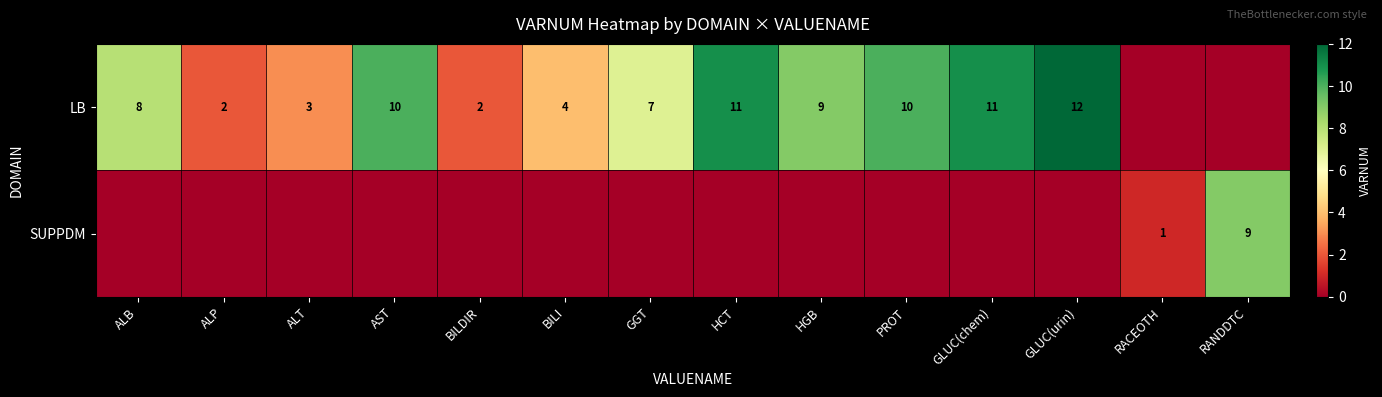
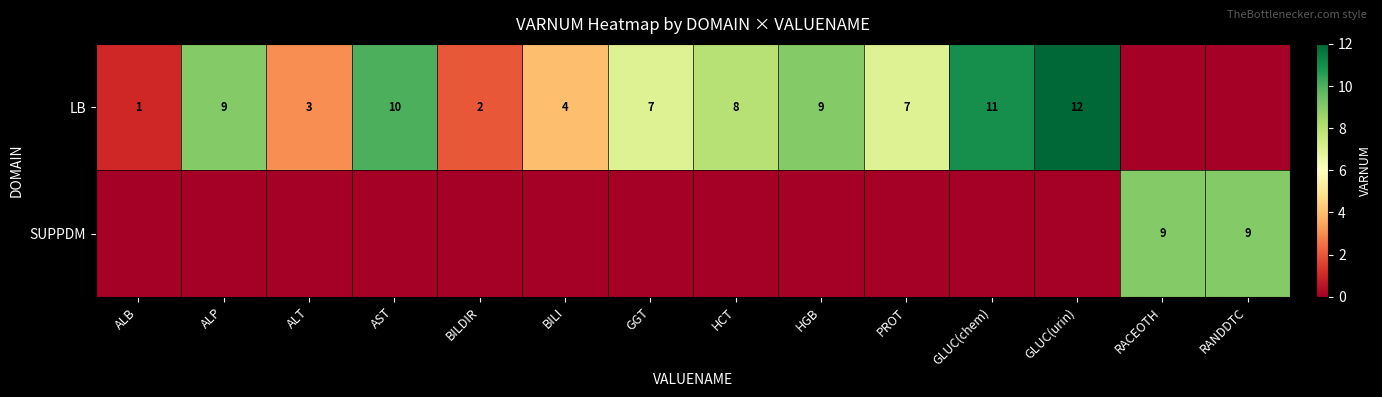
LB, ALB: 8 -> 1
LB, ALP: 2 -> 9
LB, HCT: 11 -> 8
LB, PROT: 10 -> 7
SUPPDM, RACEOTH: 1 -> 9
